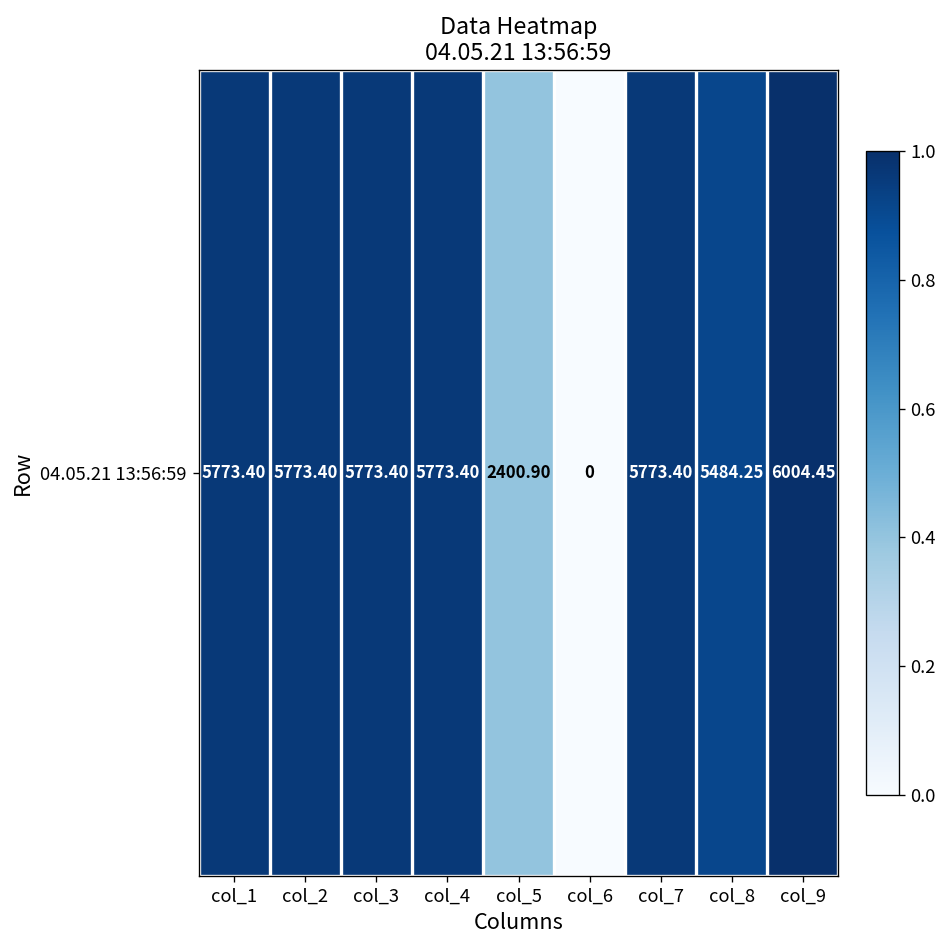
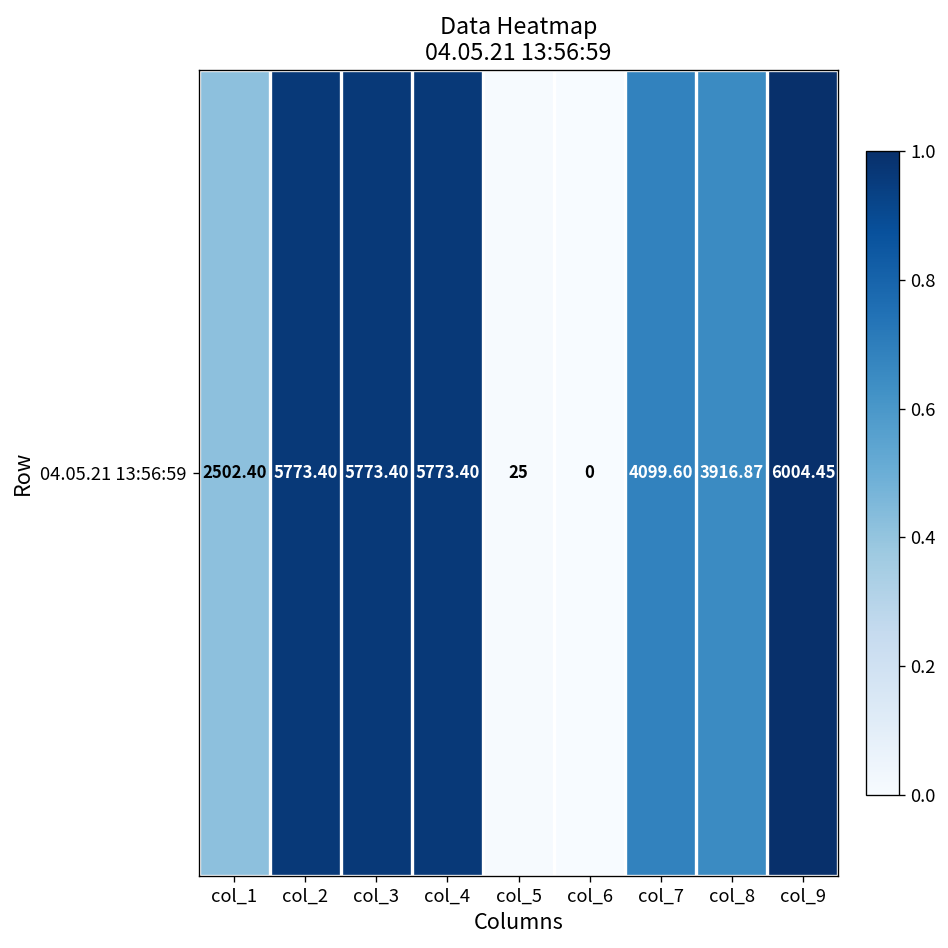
04.05.21 13:56:59, col_1: 5773.40 -> 2502.40
04.05.21 13:56:59, col_5: 2400.90 -> 25
04.05.21 13:56:59, col_7: 5773.40 -> 4099.60
04.05.21 13:56:59, col_8: 5484.25 -> 3916.87
